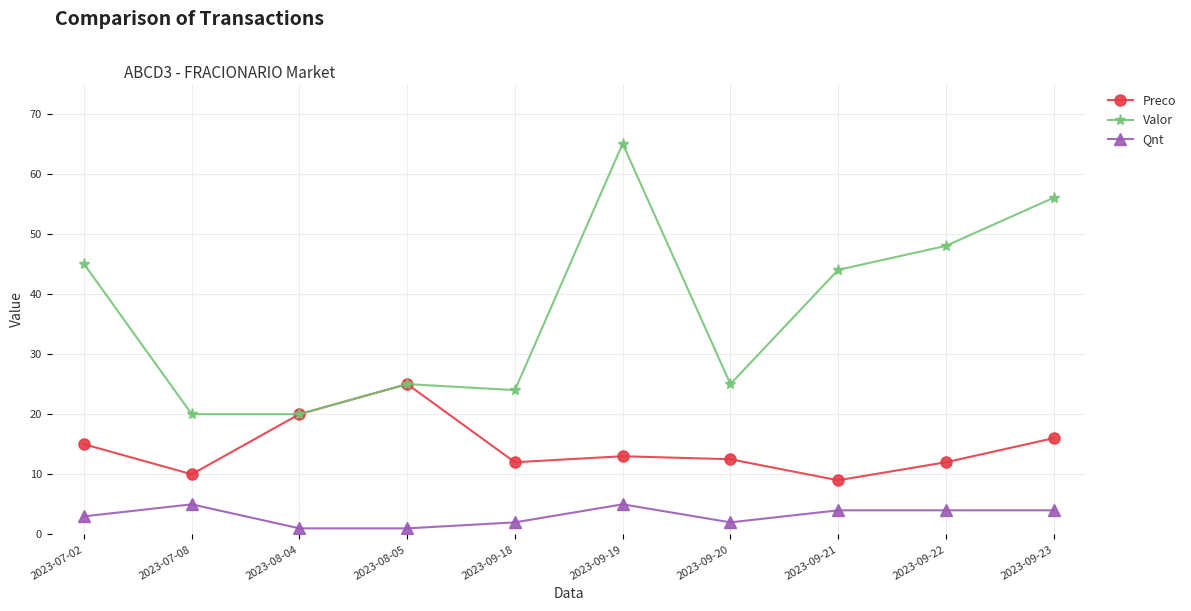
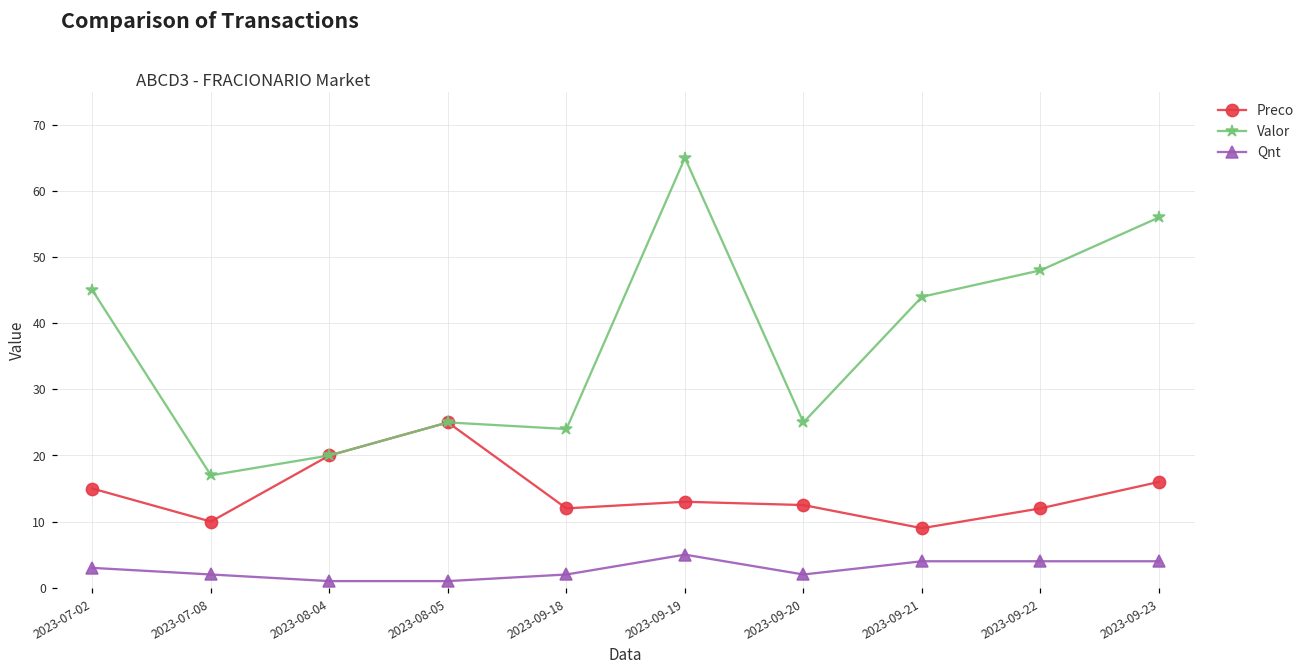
Valor, 2023-07-08: 20 -> 17
Qnt, 2023-07-08: 5 -> 2
